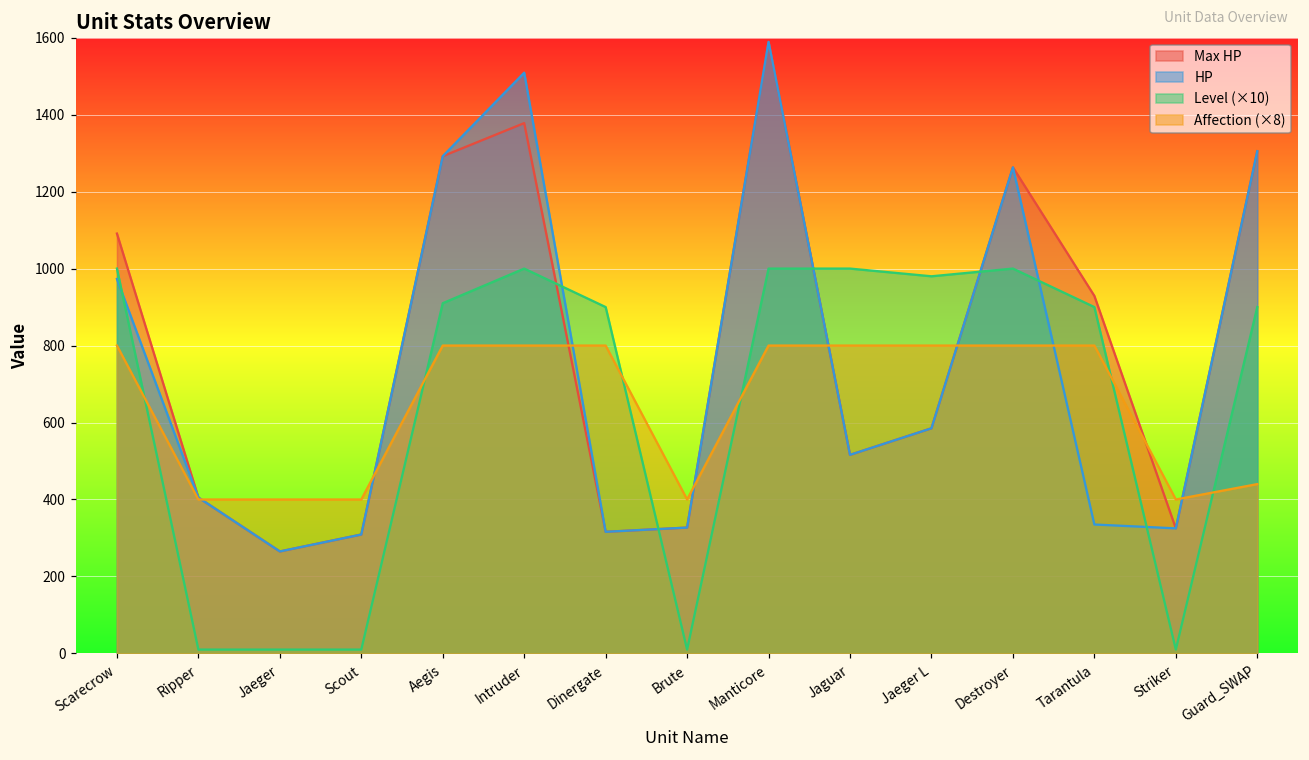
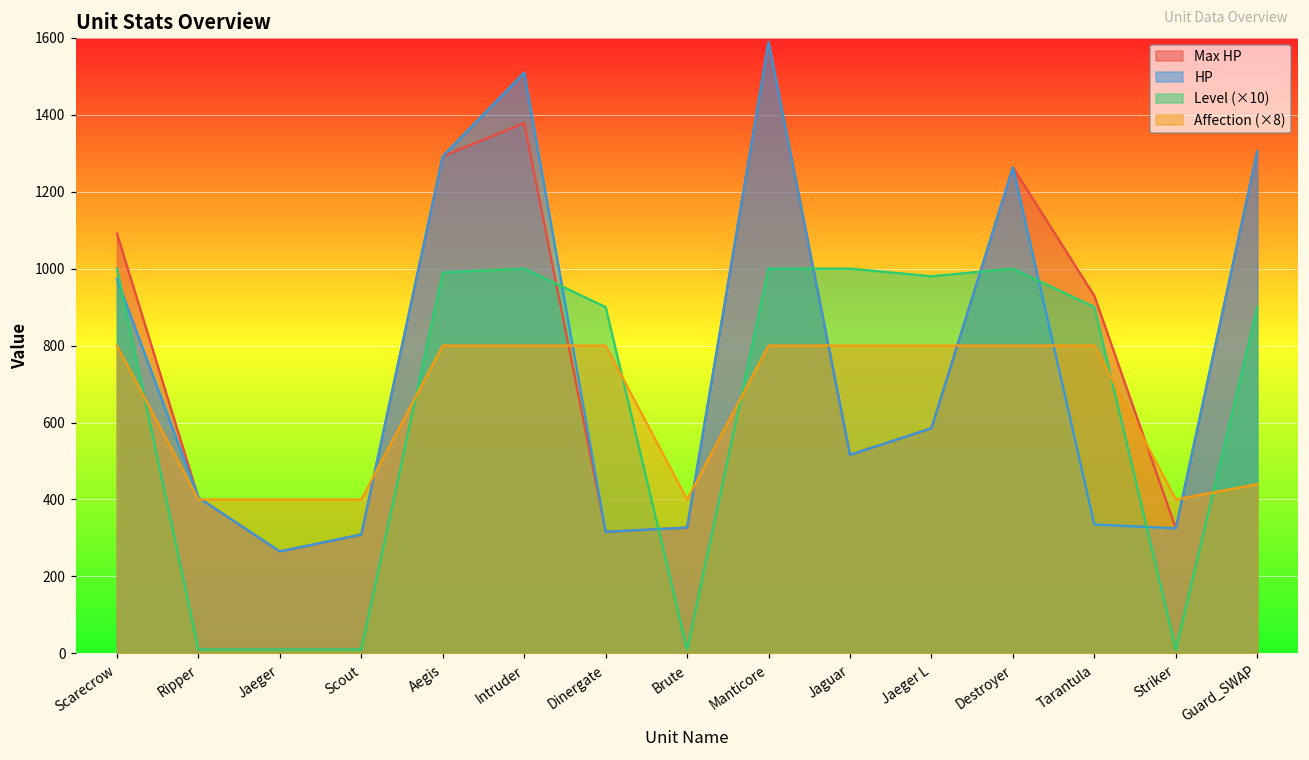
Level (×10), Aegis: 910 -> 990
